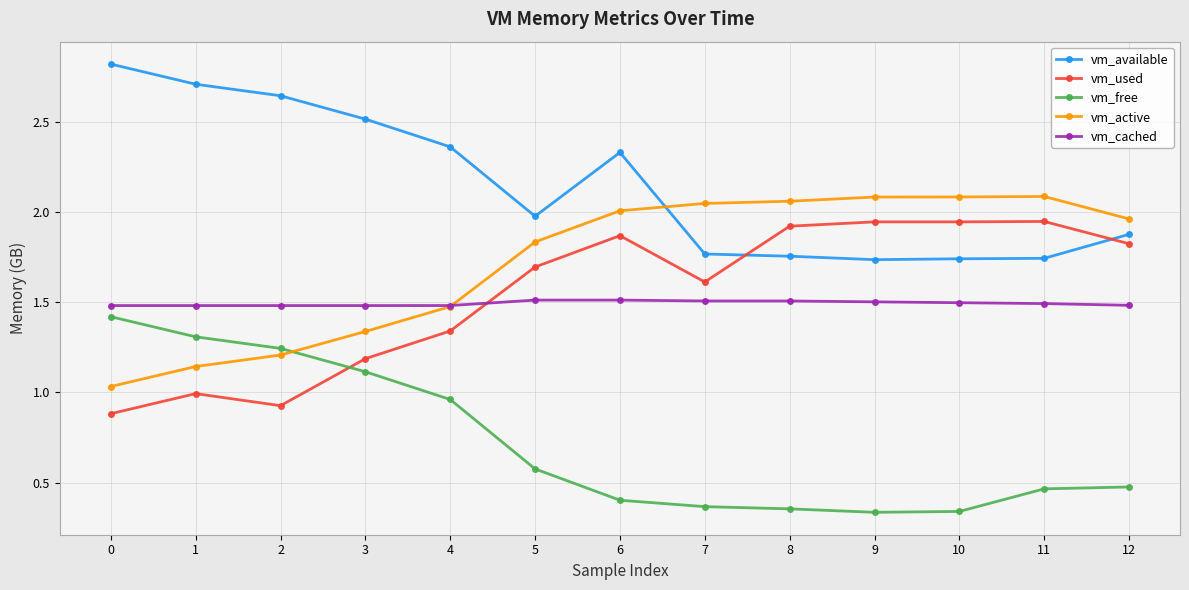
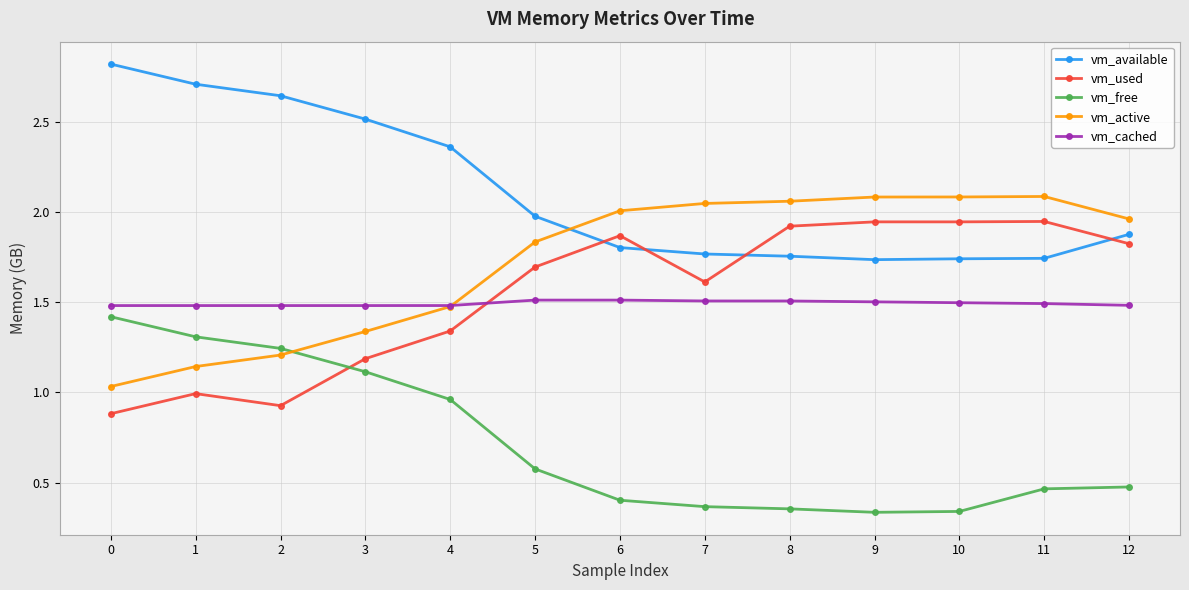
vm_available, 6: 2.33 -> 1.80
